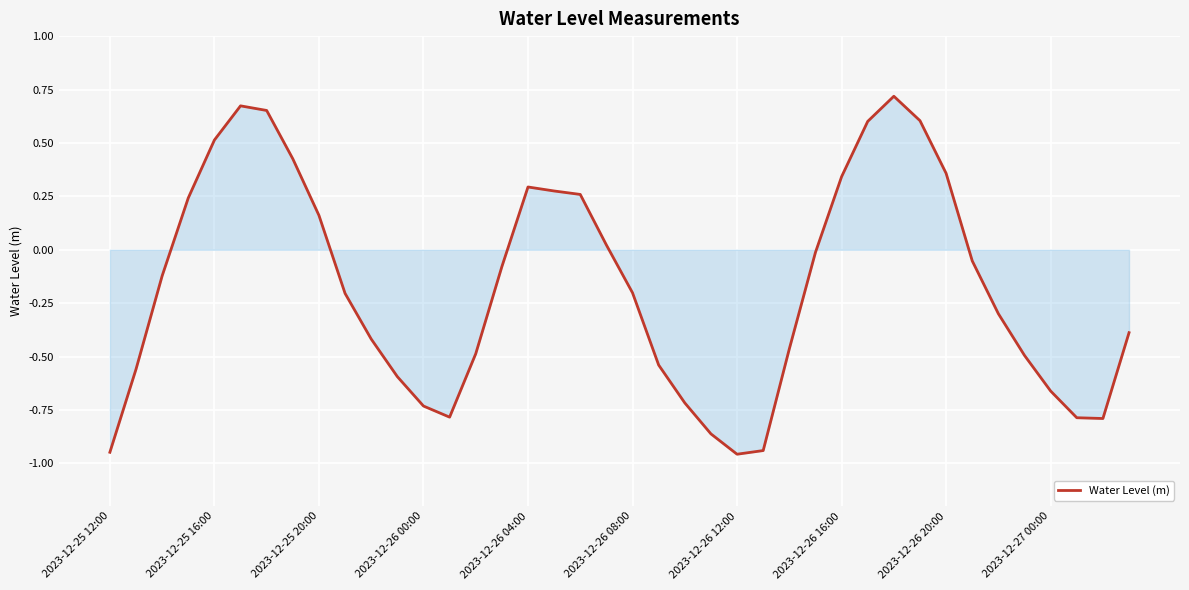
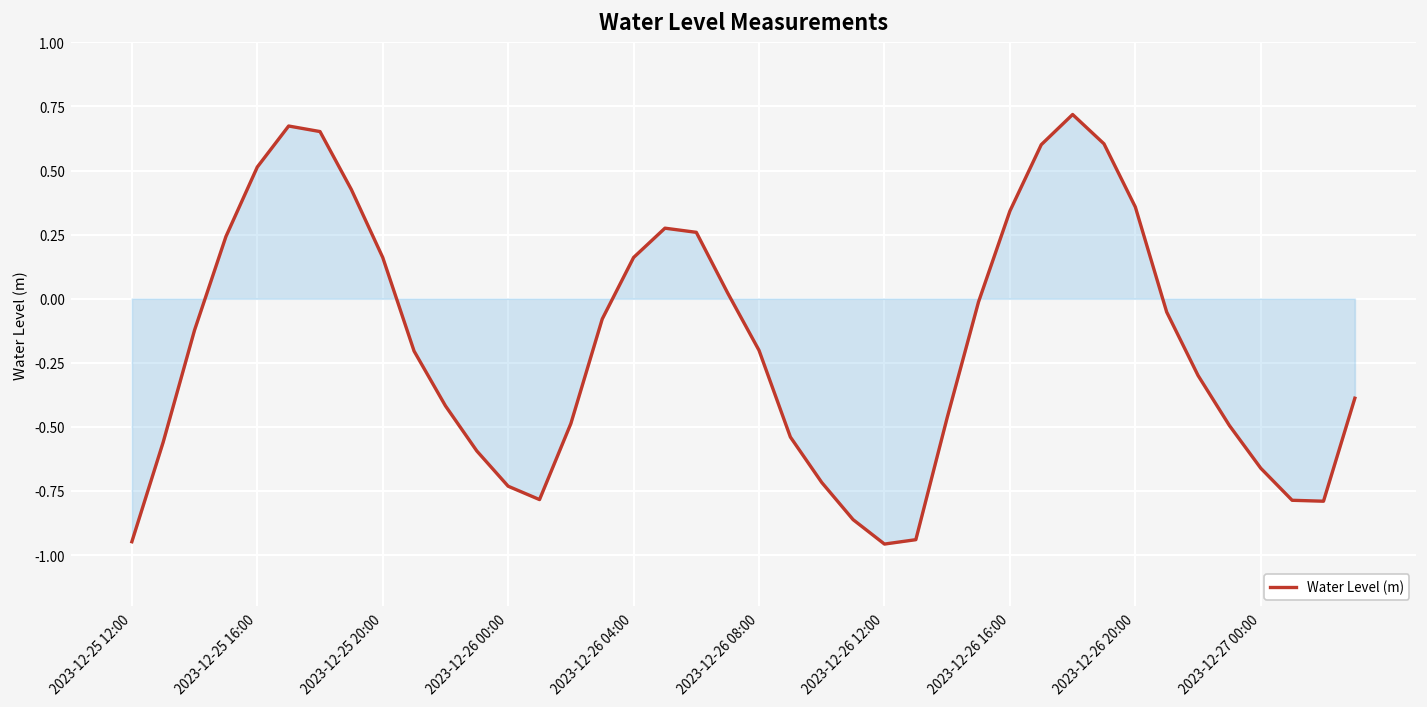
Water Level (m), 2023-12-26 04:00: 0.29 -> 0.16
